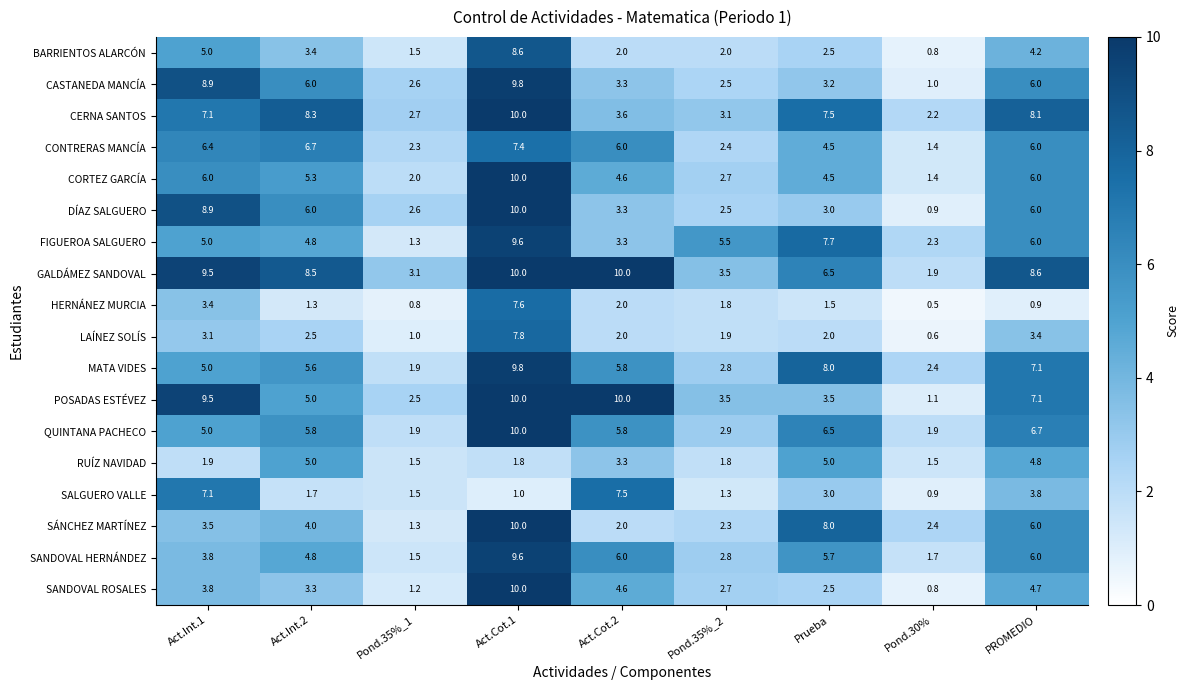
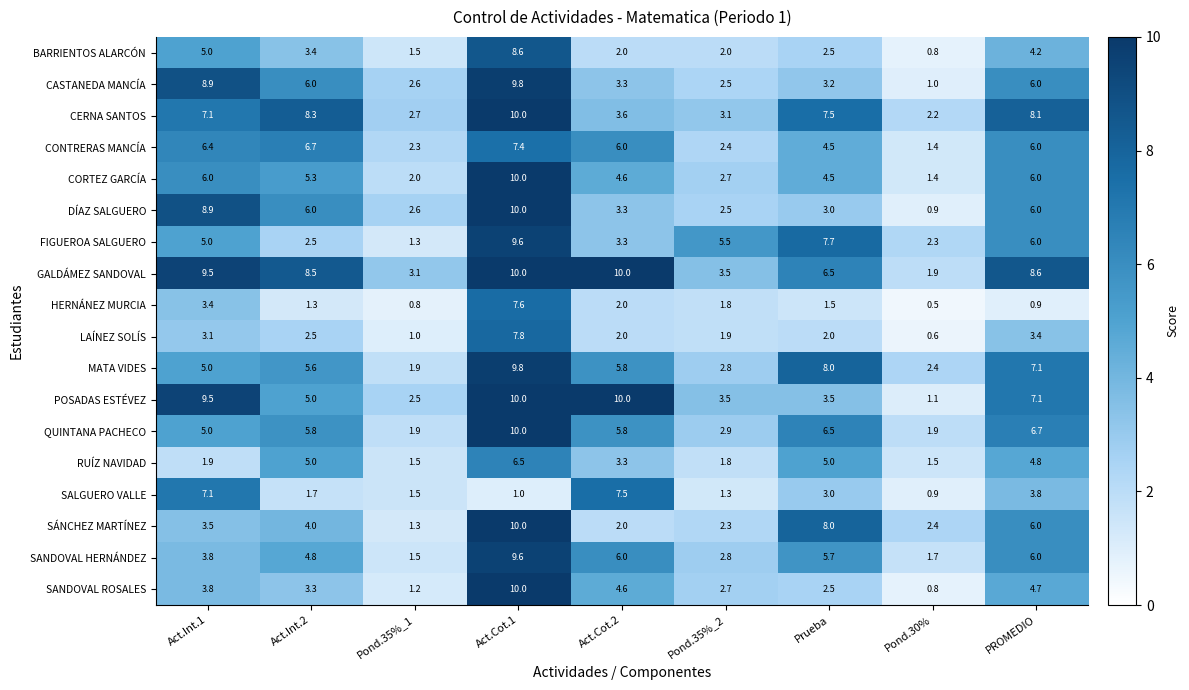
FIGUEROA SALGUERO, Act.Int.2: 4.8 -> 2.5
RUÍZ NAVIDAD, Act.Cot.1: 1.8 -> 6.5
